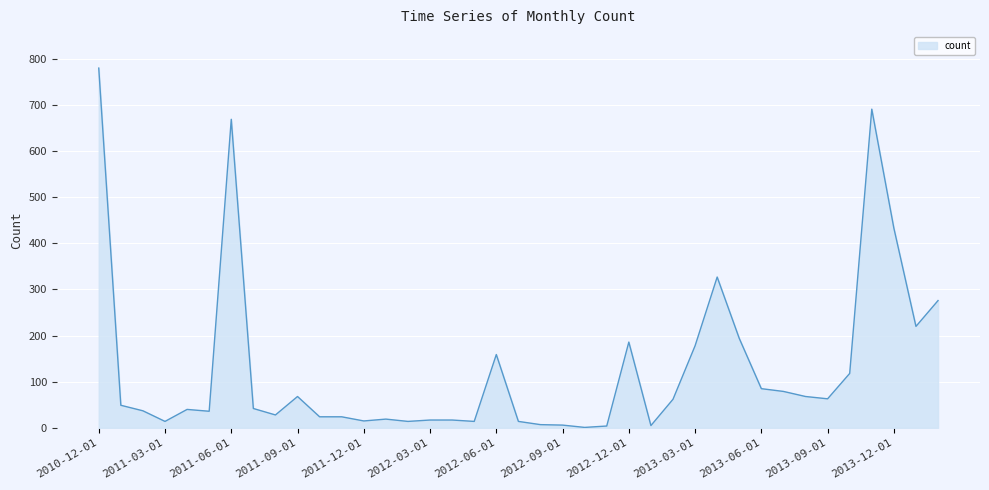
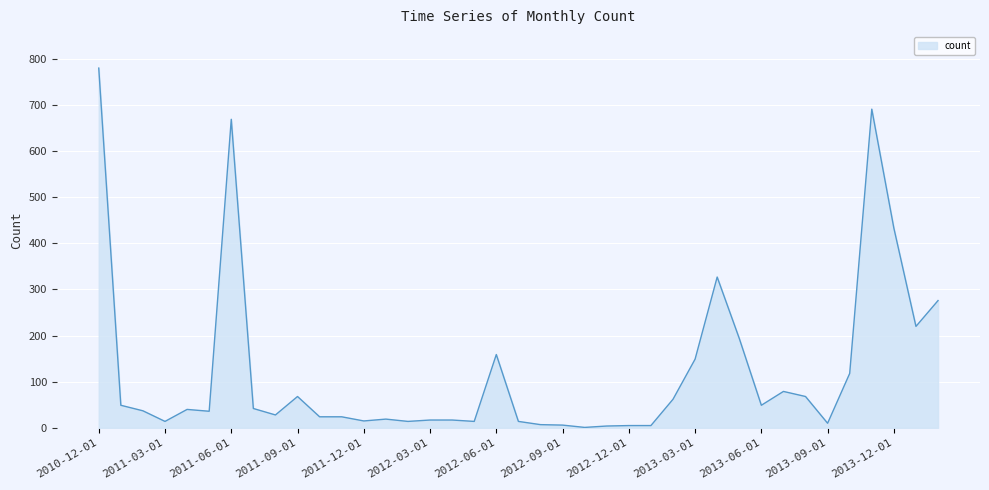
2012-12-01: 190 -> 10
2013-03-01: 180 -> 150
2013-06-01: 90 -> 50
2013-09-01: 60 -> 10
